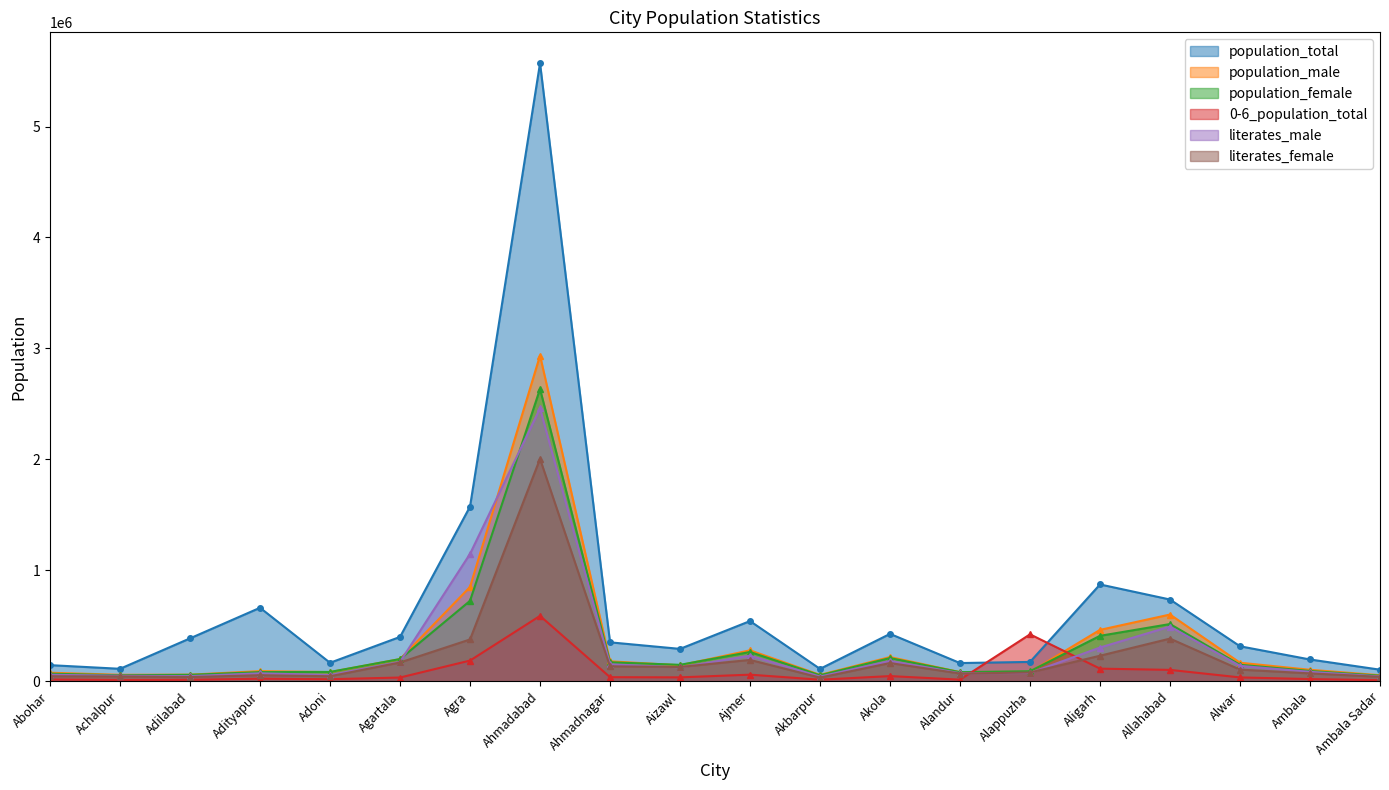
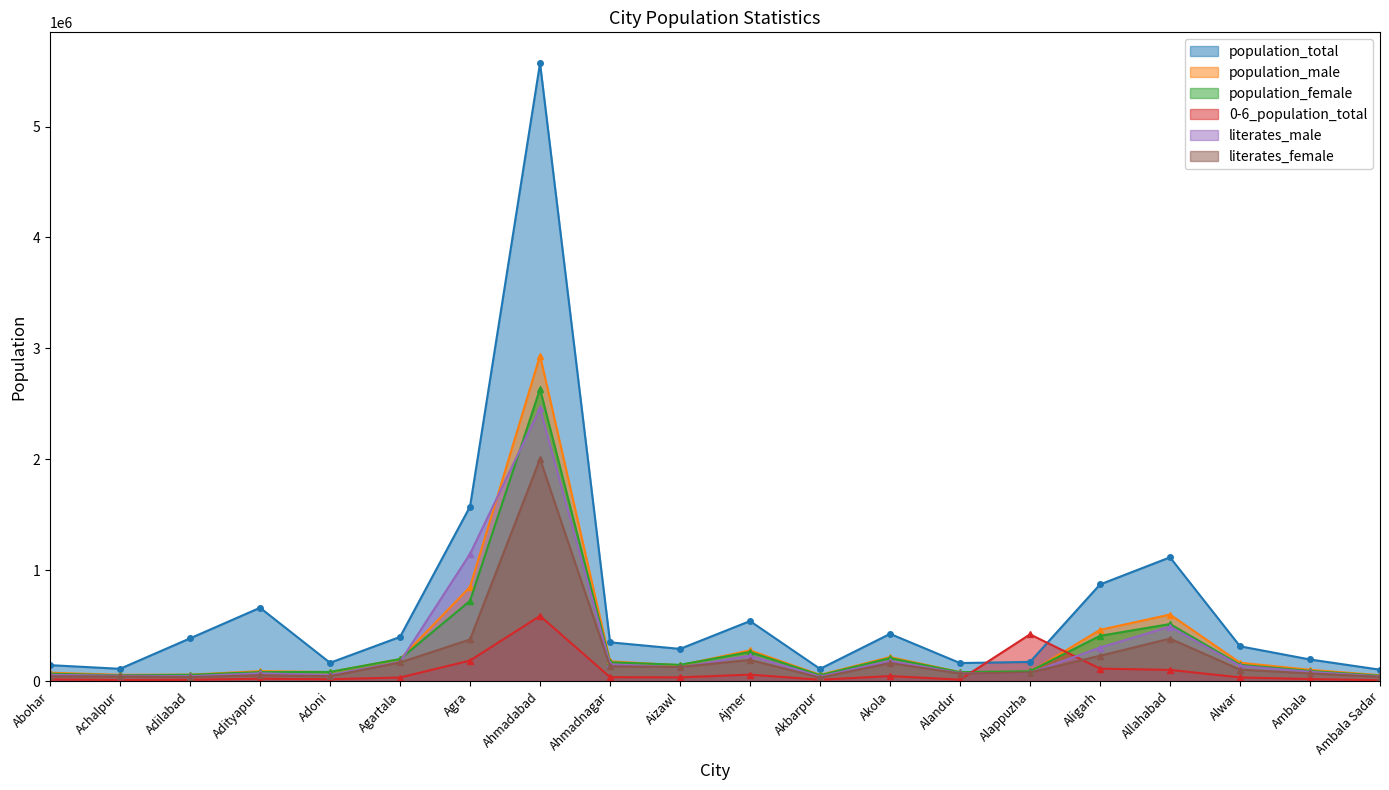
population_total, Allahabad: 740000 -> 1120000
